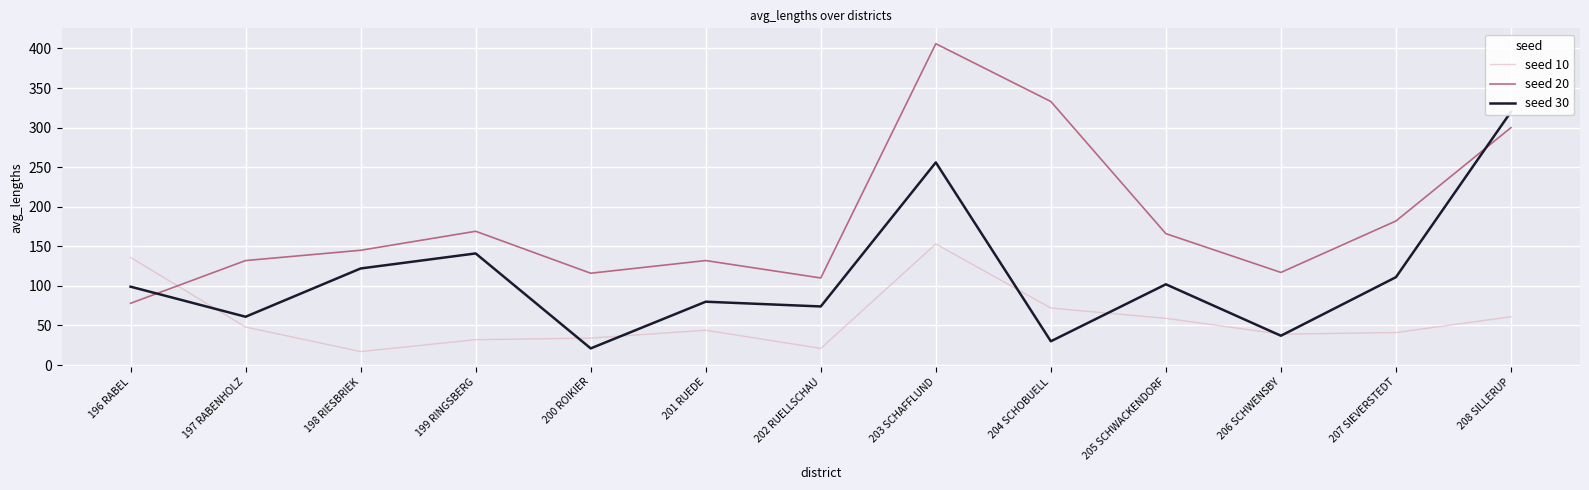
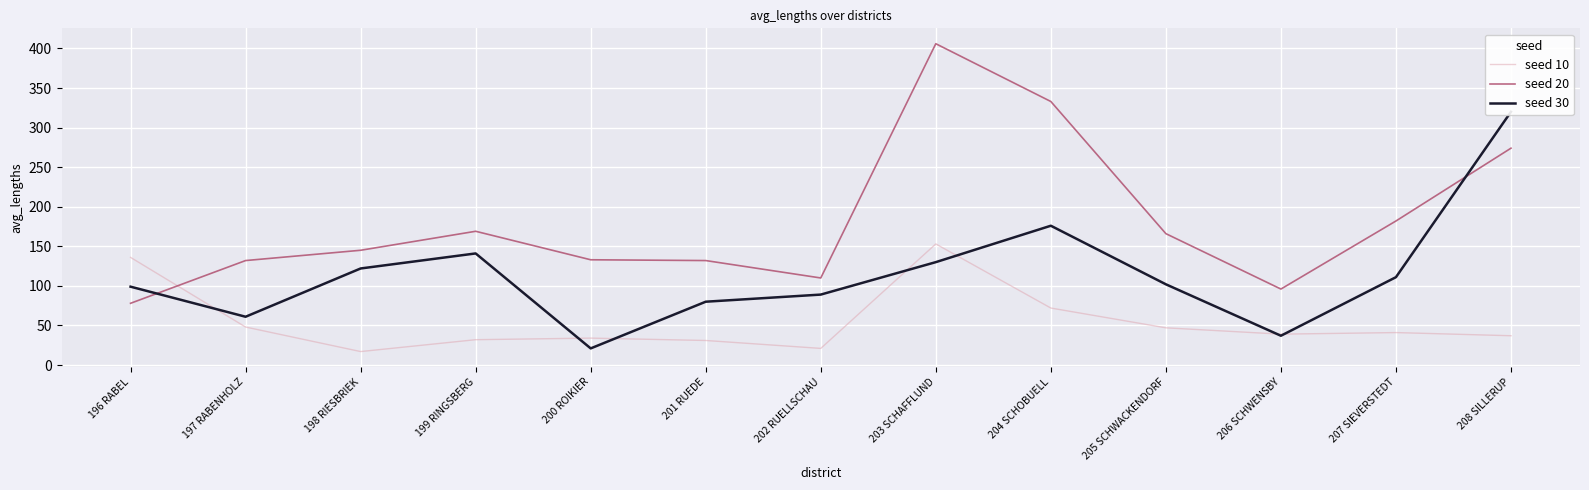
seed 20, 200 ROIKIER: 120 -> 130
seed 10, 201 RUEDE: 40 -> 30
seed 30, 202 RUELLSCHAU: 70 -> 90
seed 30, 203 SCHAFFLUND: 260 -> 130
seed 30, 204 SCHOBUELL: 30 -> 180
seed 10, 205 SCHWACKENDORF: 60 -> 50
seed 20, 206 SCHWENSBY: 120 -> 100
seed 10, 208 SILLERUP: 60 -> 40
seed 20, 208 SILLERUP: 300 -> 270
